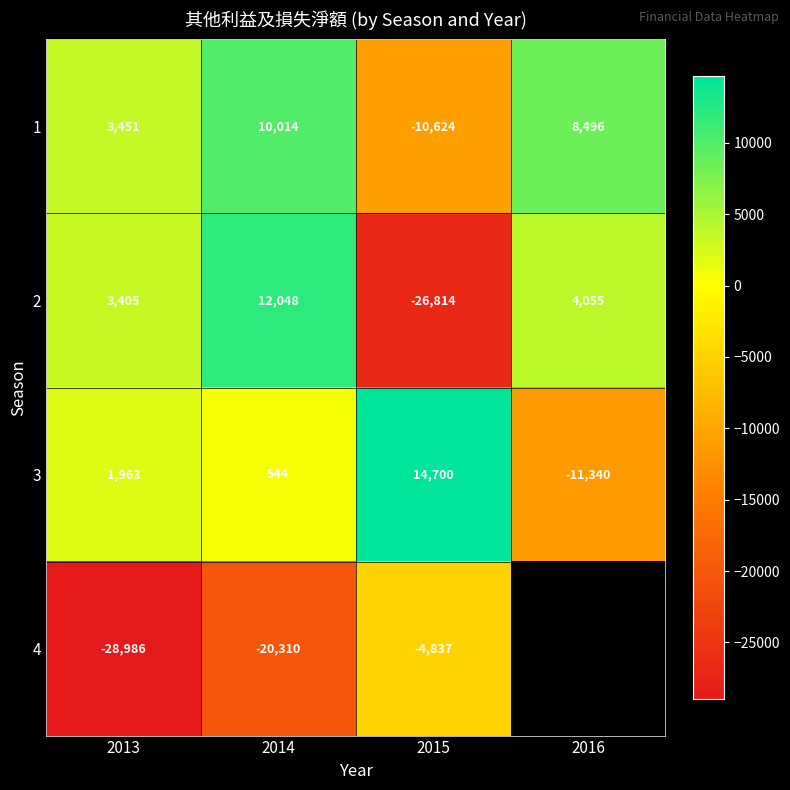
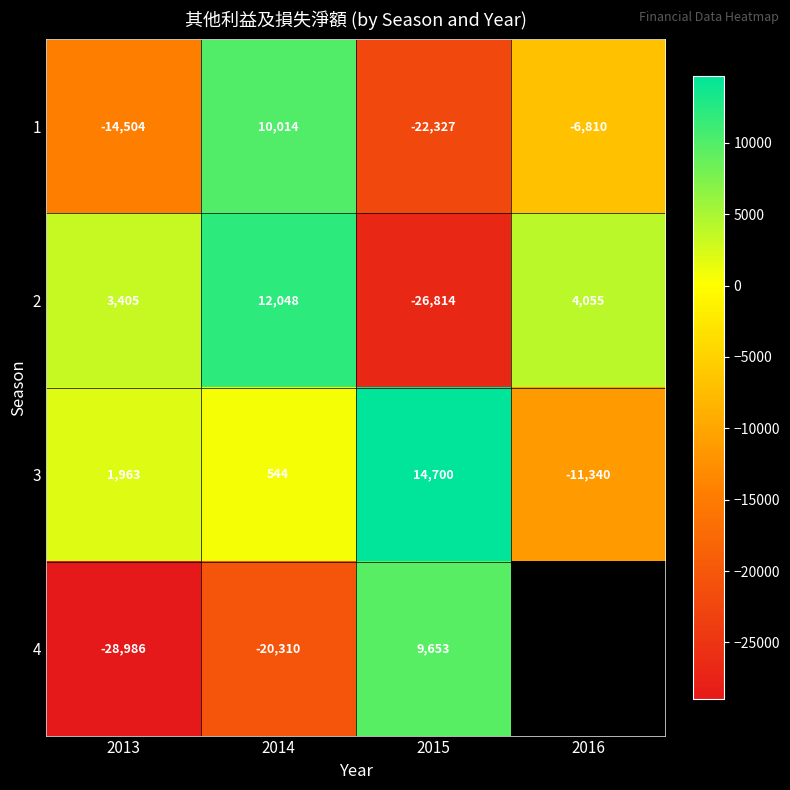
1, 2013: 3,451 -> -14,504
1, 2015: -10,624 -> -22,327
1, 2016: 8,496 -> -6,810
4, 2015: -4,837 -> 9,653
